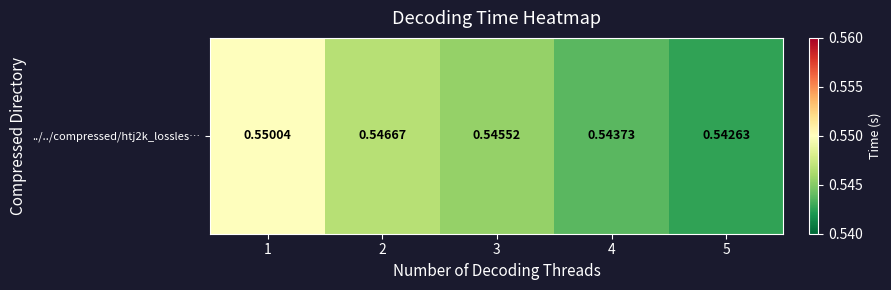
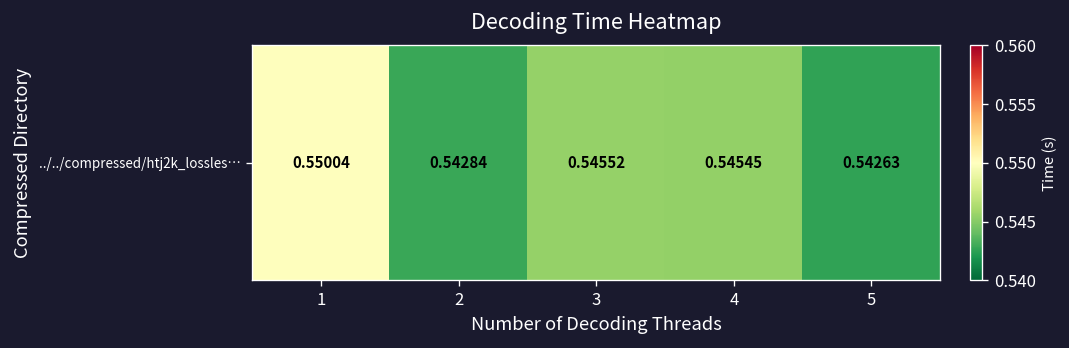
../../compressed/htj2k_lossles…, 2: 0.54667 -> 0.54284
../../compressed/htj2k_lossles…, 4: 0.54373 -> 0.54545
